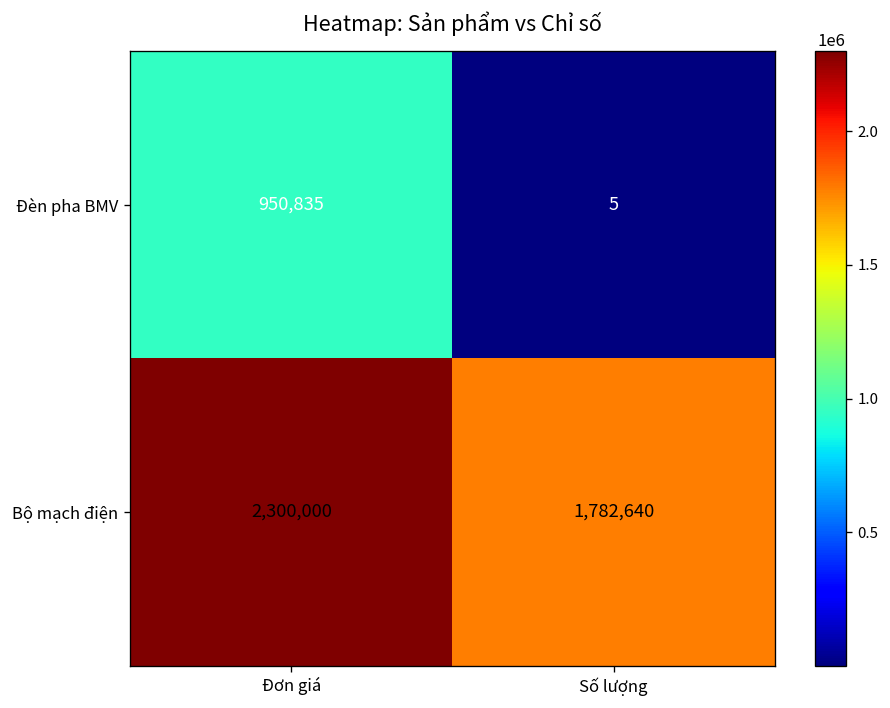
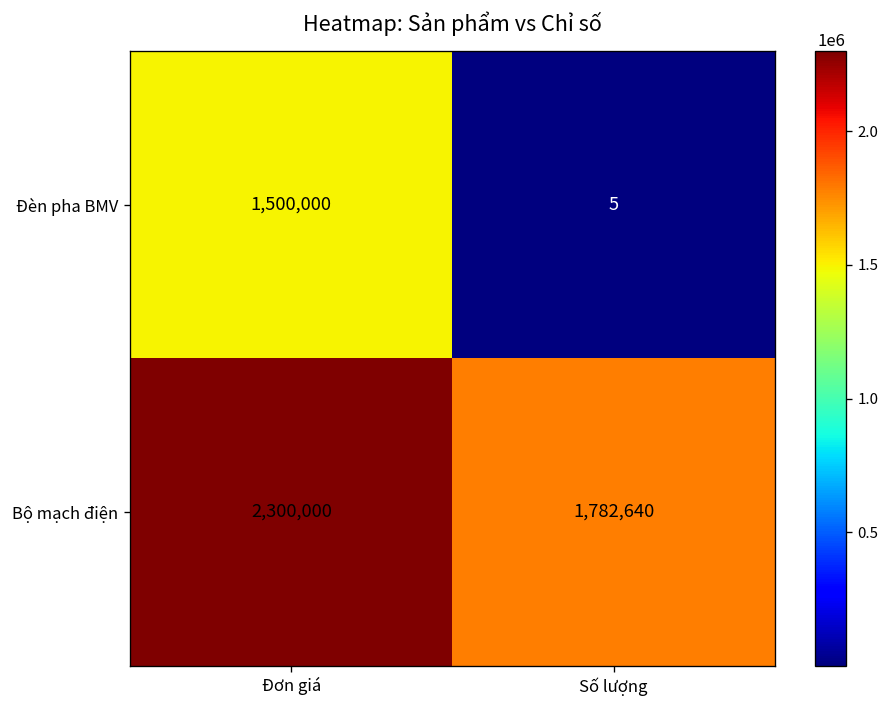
Đèn pha BMV, Đơn giá: 950,835 -> 1,500,000
